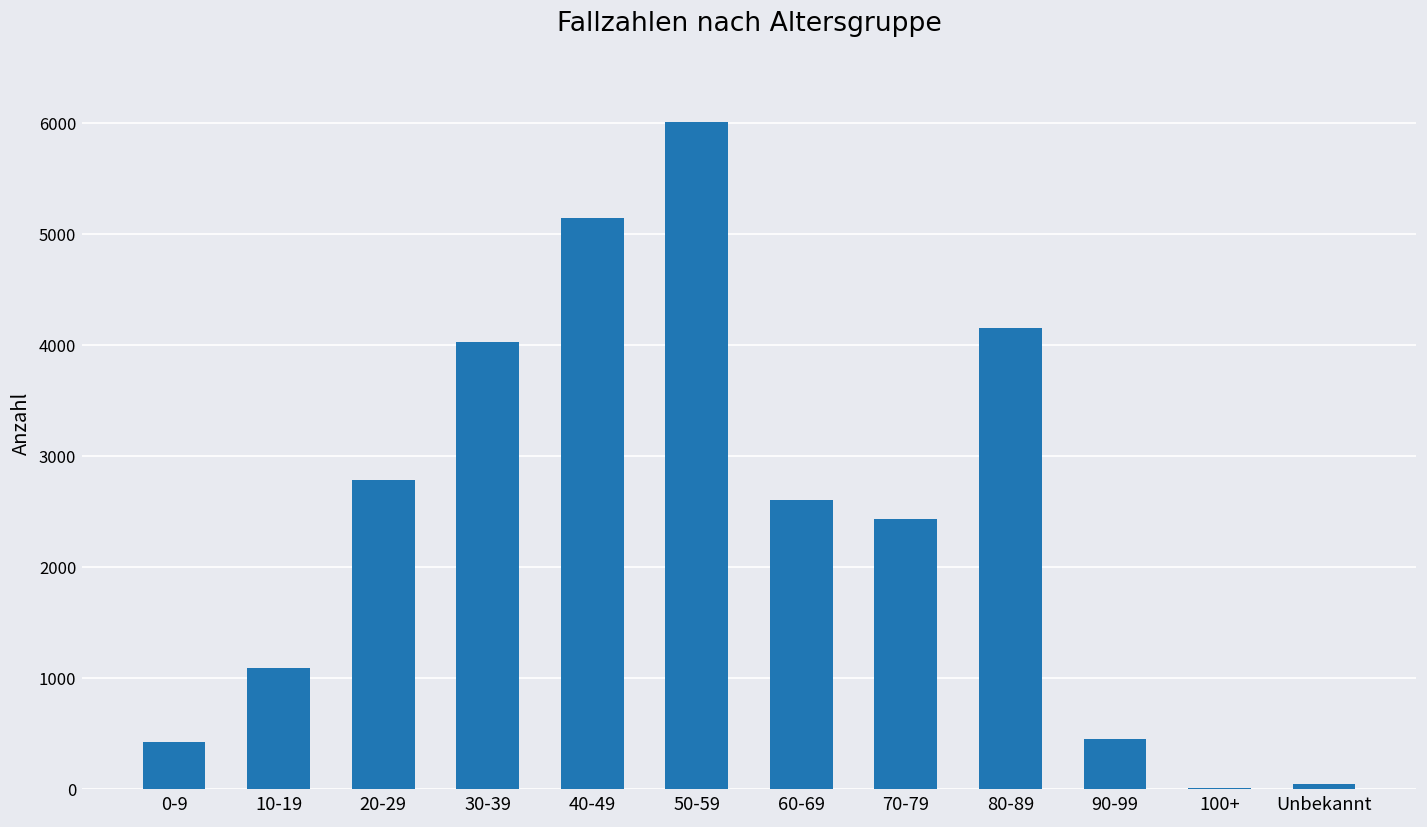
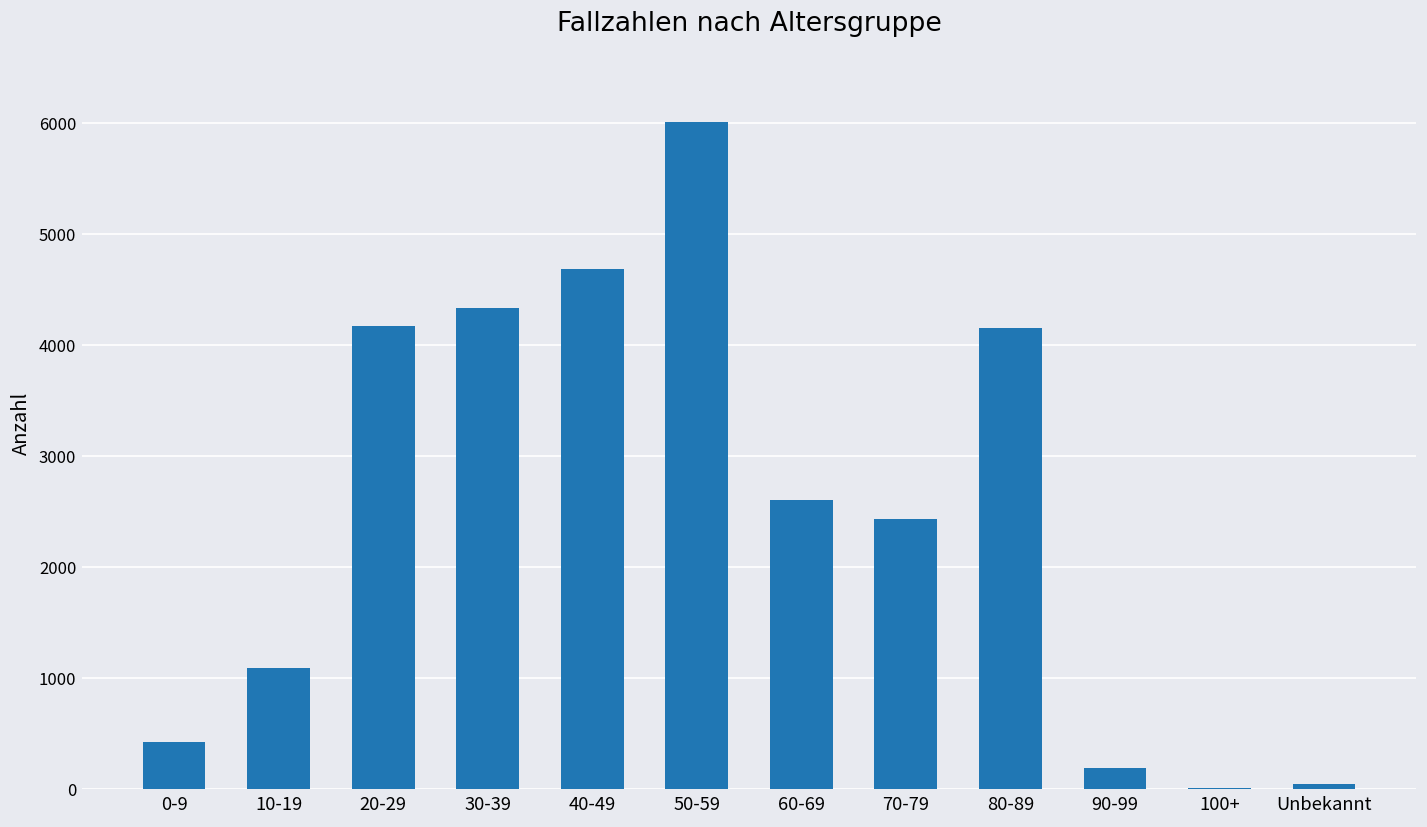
20-29: 2800 -> 4200
30-39: 4000 -> 4300
40-49: 5100 -> 4700
90-99: 400 -> 200
